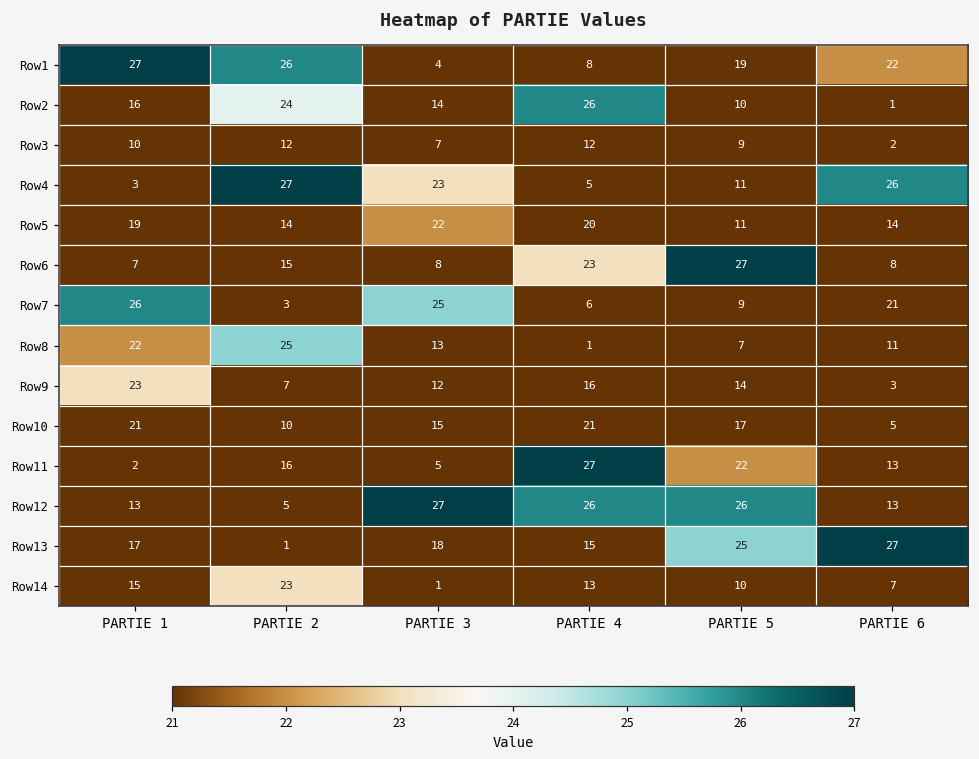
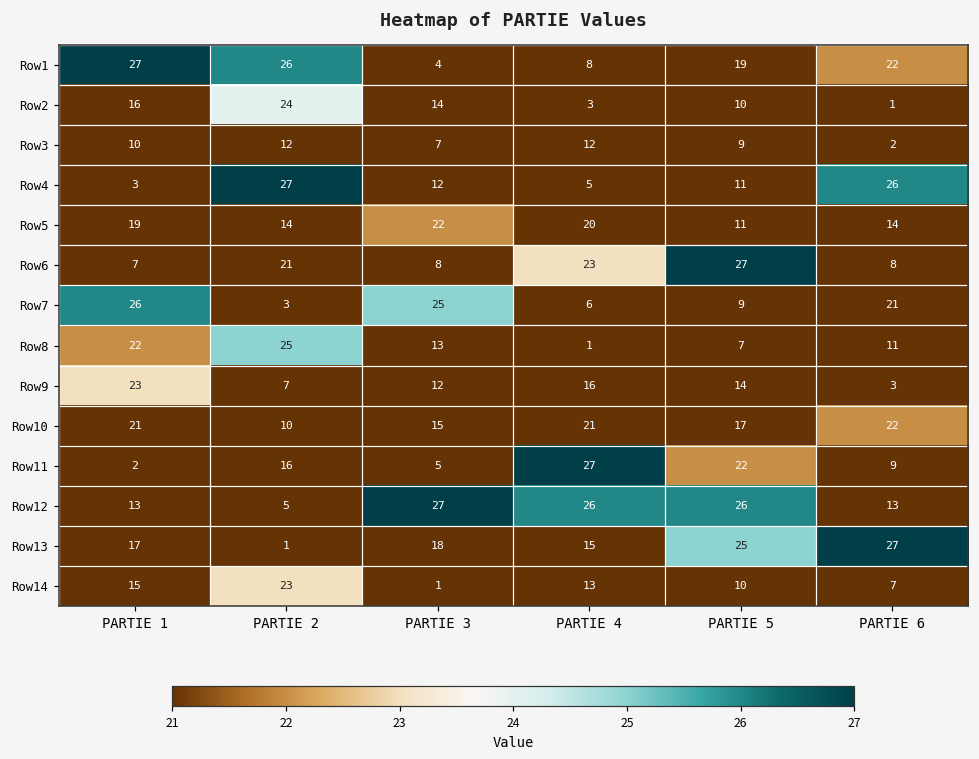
Row2, PARTIE 4: 26 -> 3
Row4, PARTIE 3: 23 -> 12
Row6, PARTIE 2: 15 -> 21
Row10, PARTIE 6: 5 -> 22
Row11, PARTIE 6: 13 -> 9
